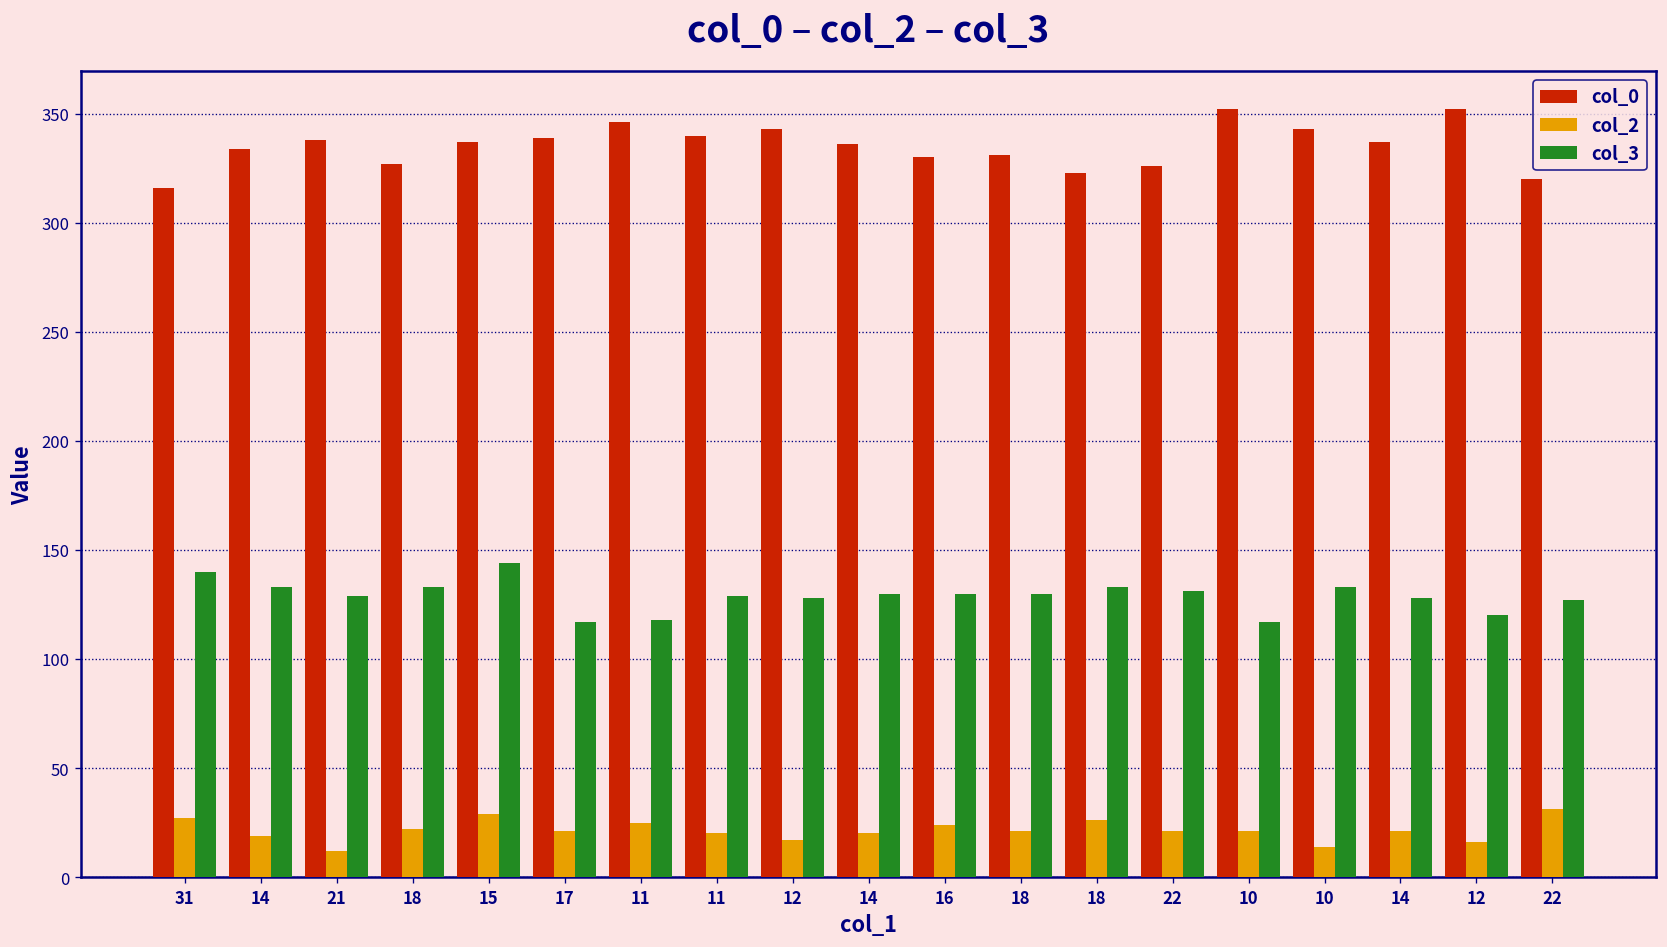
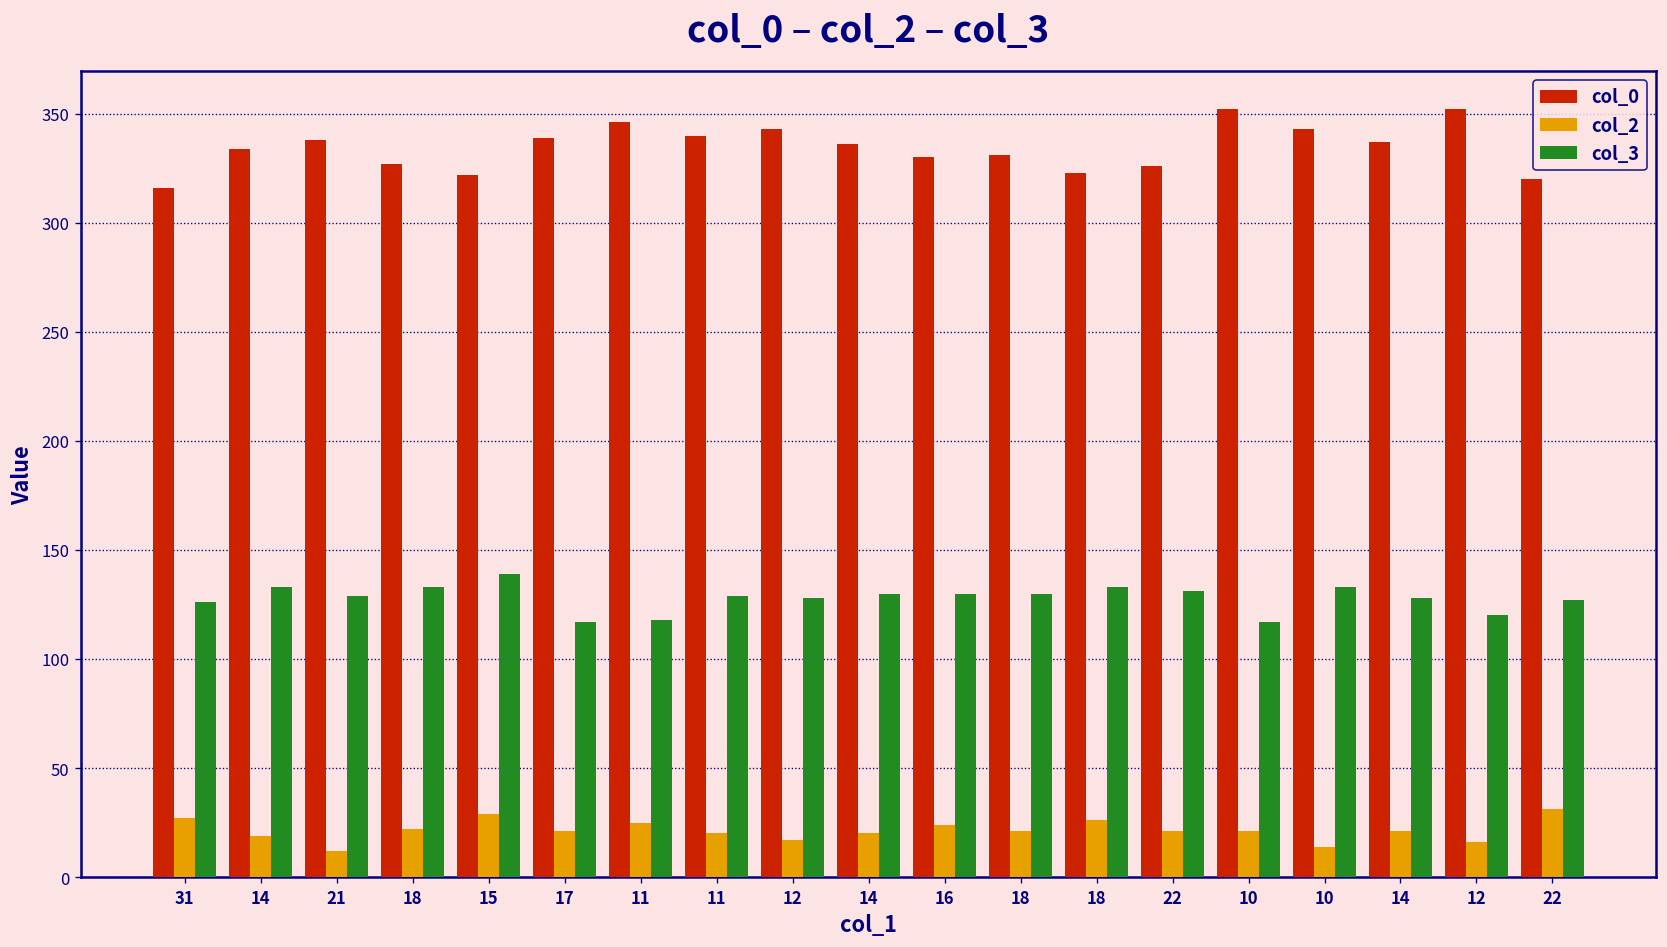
col_3, 31: 140 -> 126
col_0, 15: 337 -> 322
col_3, 15: 144 -> 139
